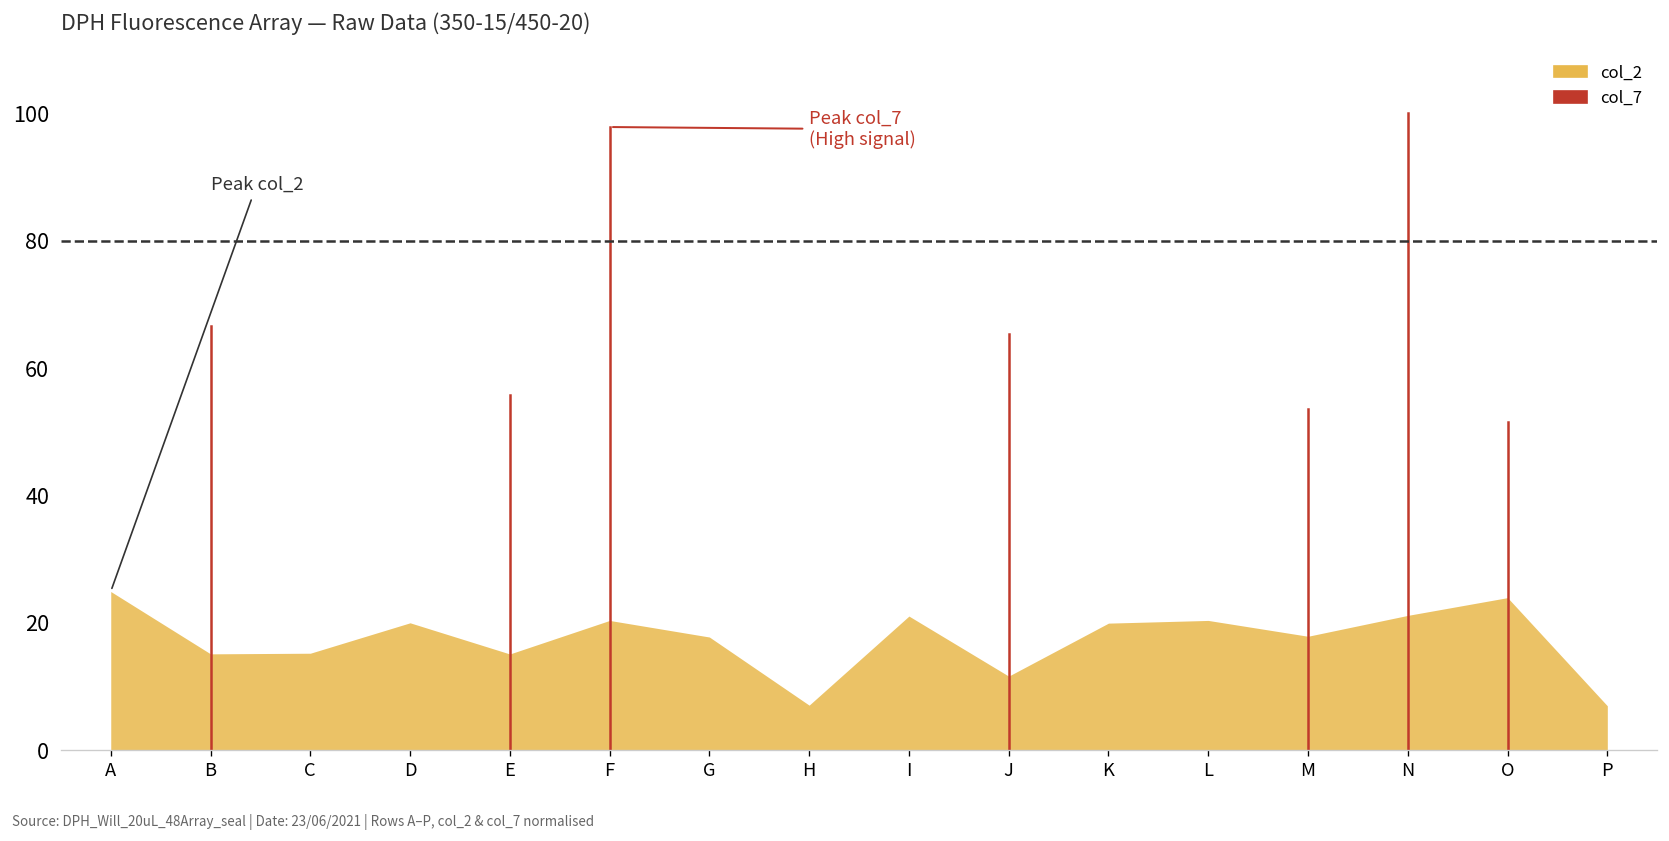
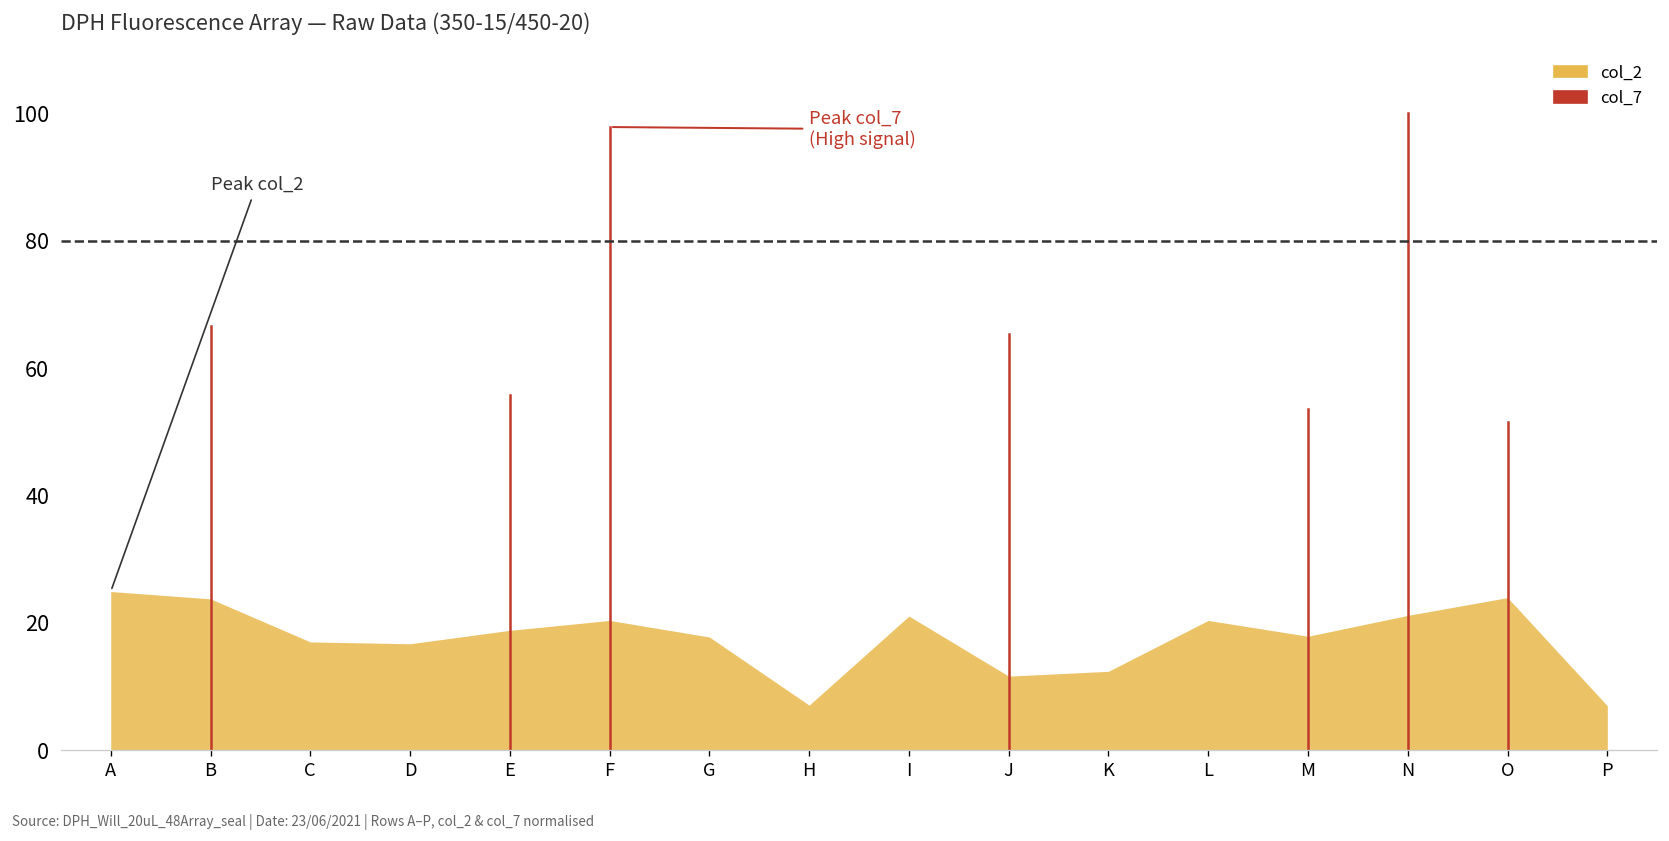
col_2, B: 15 -> 24
col_2, C: 15 -> 17
col_2, D: 20 -> 17
col_2, E: 15 -> 19
col_2, K: 20 -> 12
